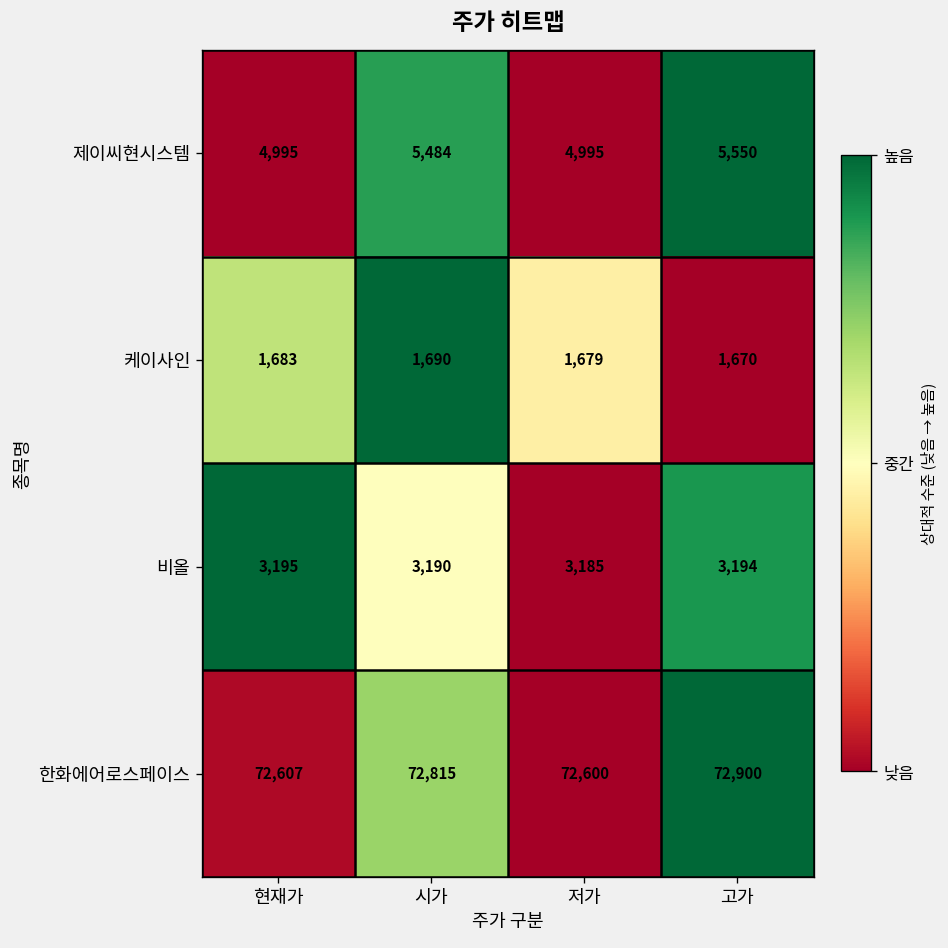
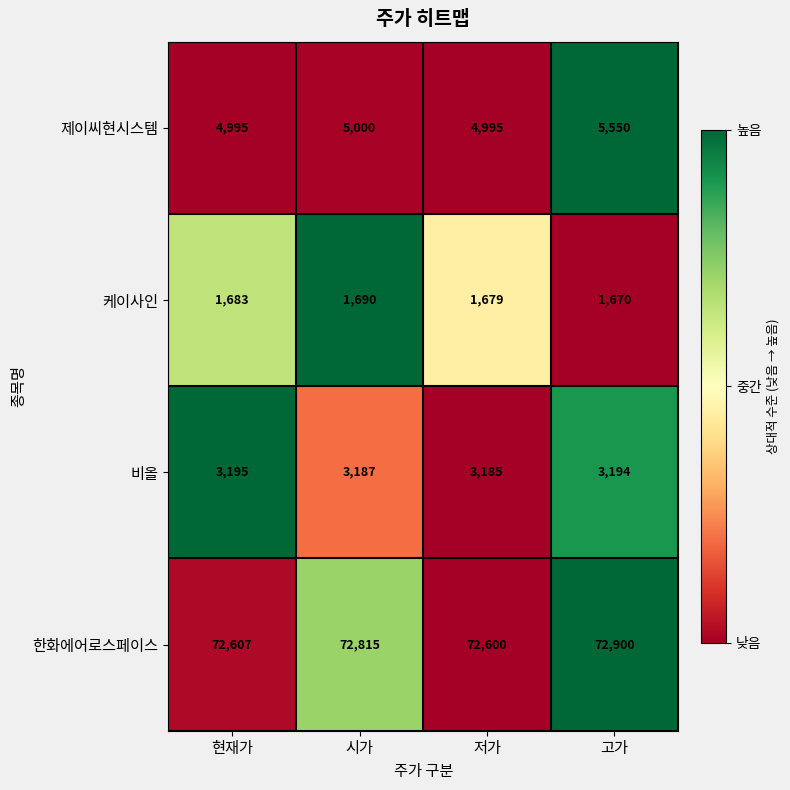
제이씨현시스템, 시가: 5,484 -> 5,000
비올, 시가: 3,190 -> 3,187
